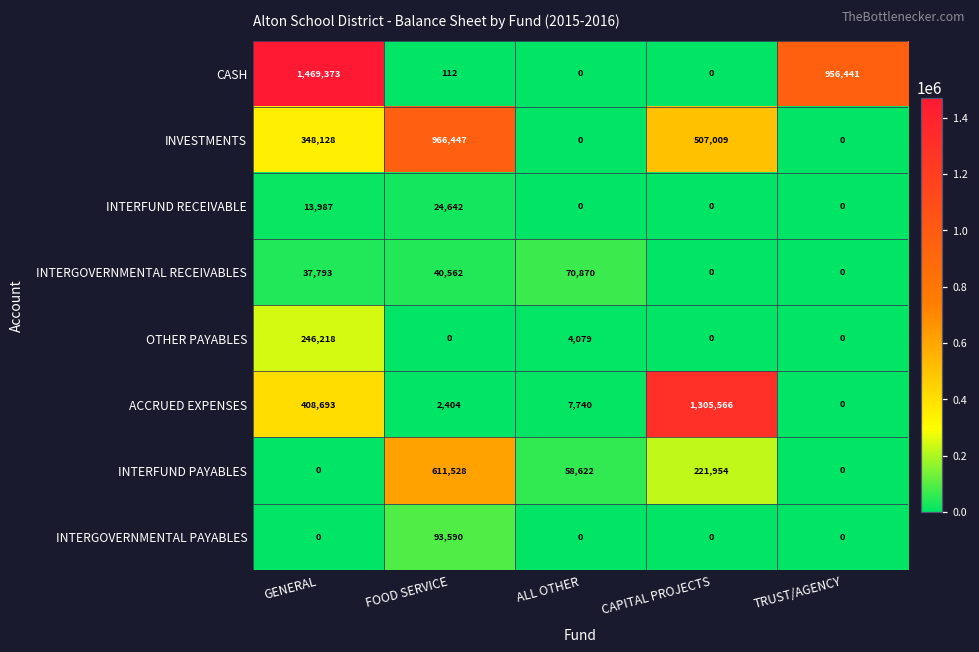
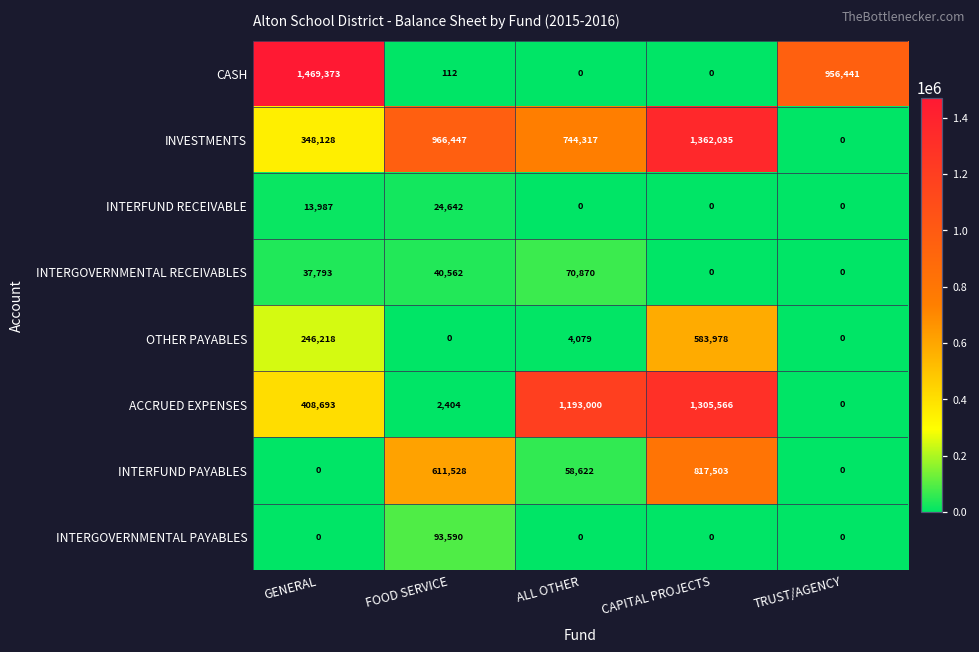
INVESTMENTS, ALL OTHER: 0 -> 744,317
INVESTMENTS, CAPITAL PROJECTS: 507,009 -> 1,362,035
OTHER PAYABLES, CAPITAL PROJECTS: 0 -> 583,978
ACCRUED EXPENSES, ALL OTHER: 7,740 -> 1,193,000
INTERFUND PAYABLES, CAPITAL PROJECTS: 221,954 -> 817,503
